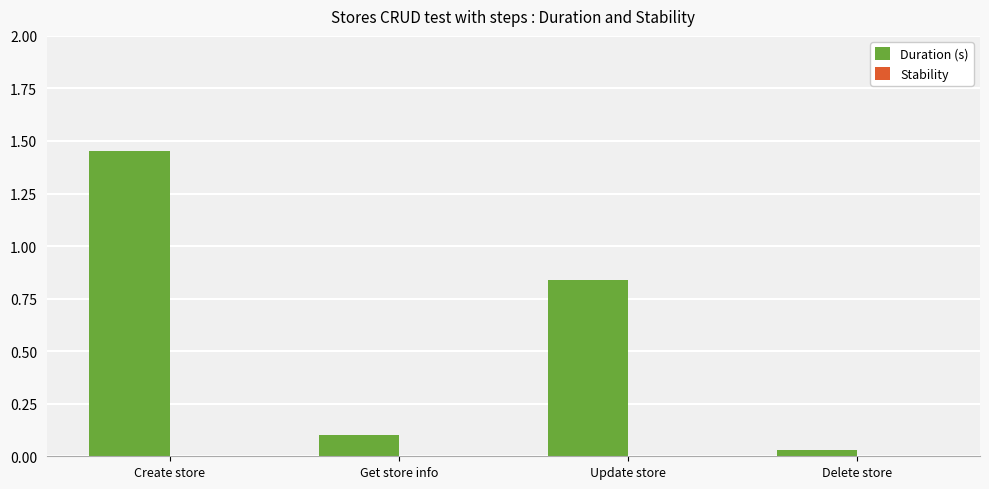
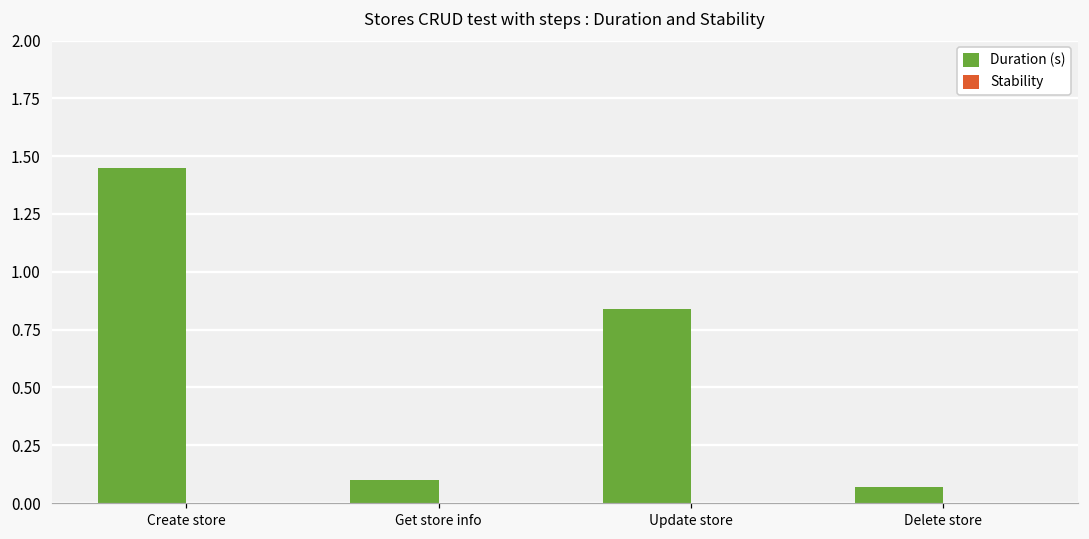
Duration (s), Delete store: 0.03 -> 0.07
